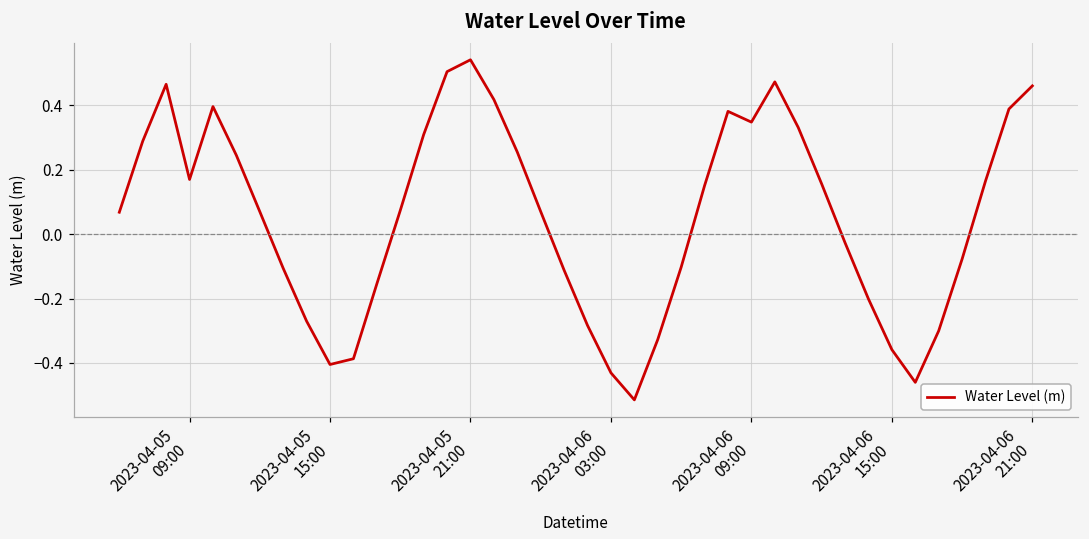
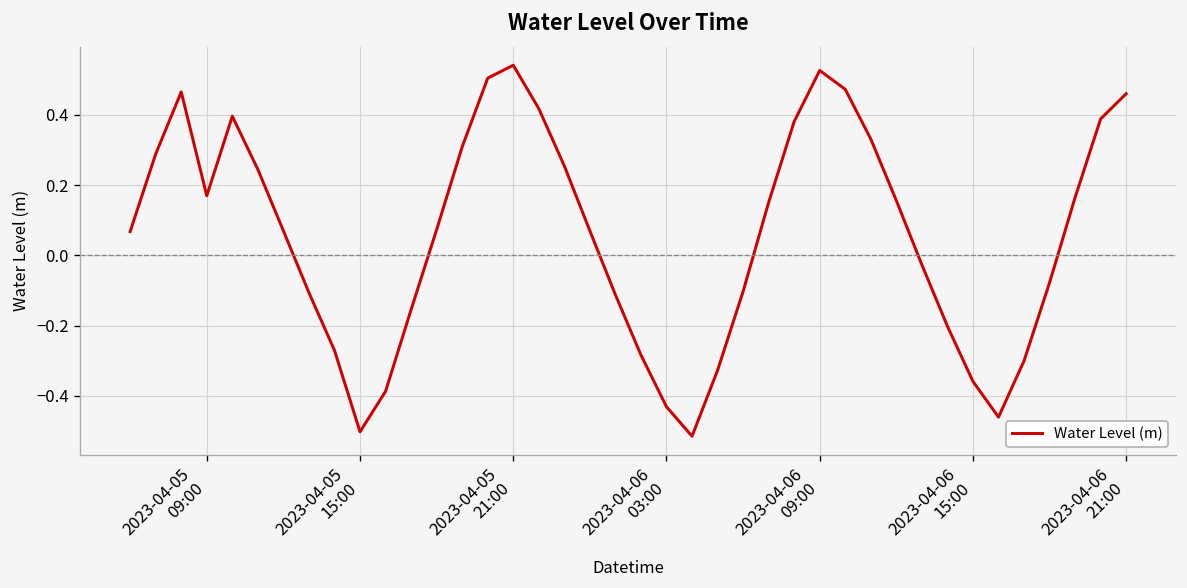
2023-04-05 15:00: -0.40 -> -0.50
2023-04-06 09:00: 0.35 -> 0.53
